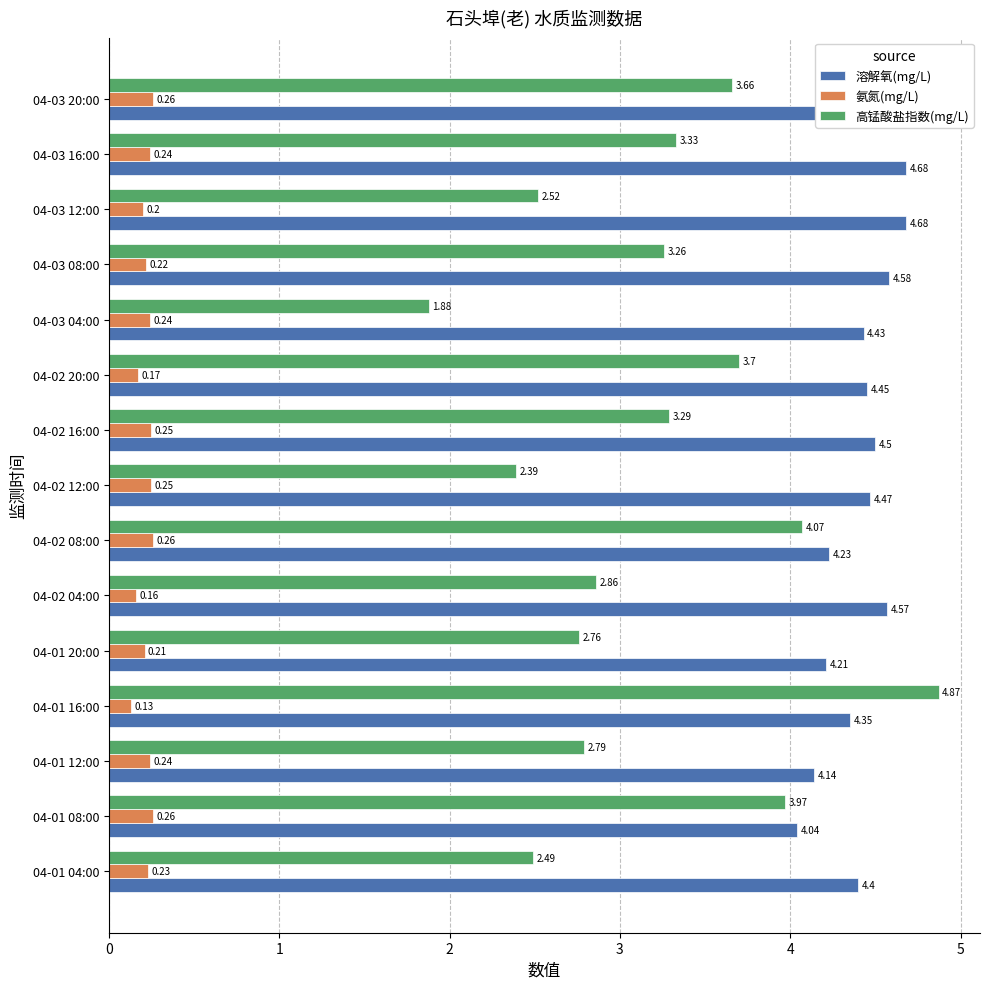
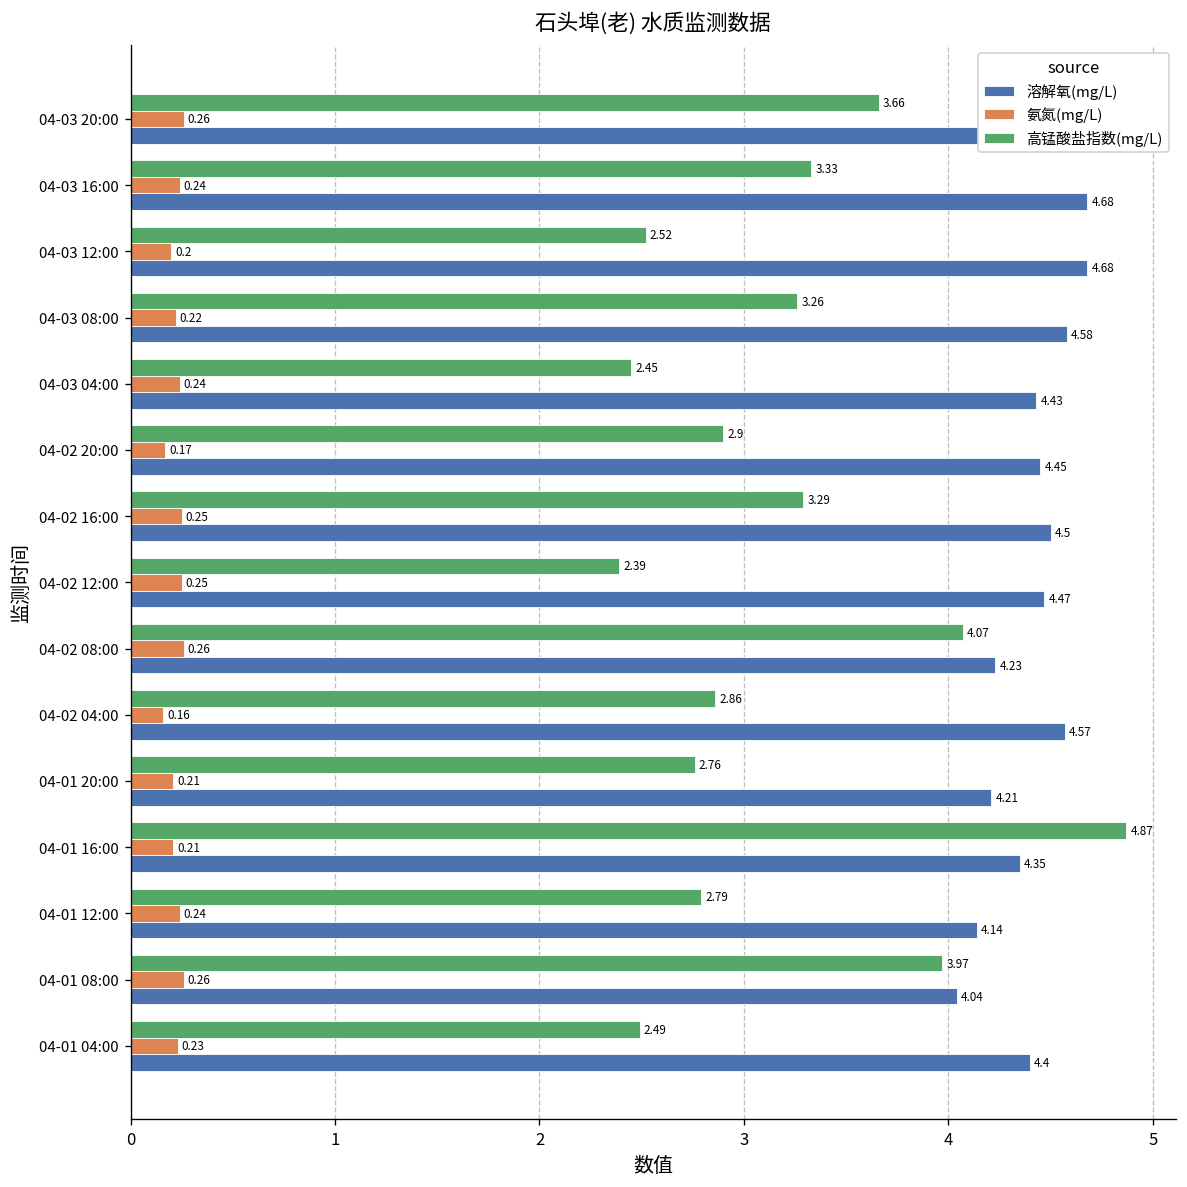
高锰酸盐指数(mg/L), 04-03 04:00: 1.88 -> 2.45
高锰酸盐指数(mg/L), 04-02 20:00: 3.7 -> 2.9
氨氮(mg/L), 04-01 16:00: 0.13 -> 0.21
